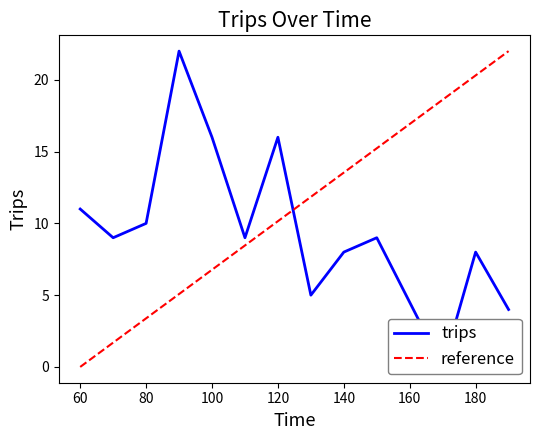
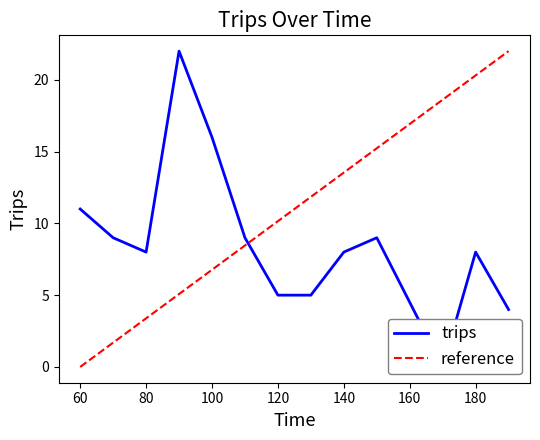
trips, 80: 10 -> 8
trips, 120: 16 -> 5
